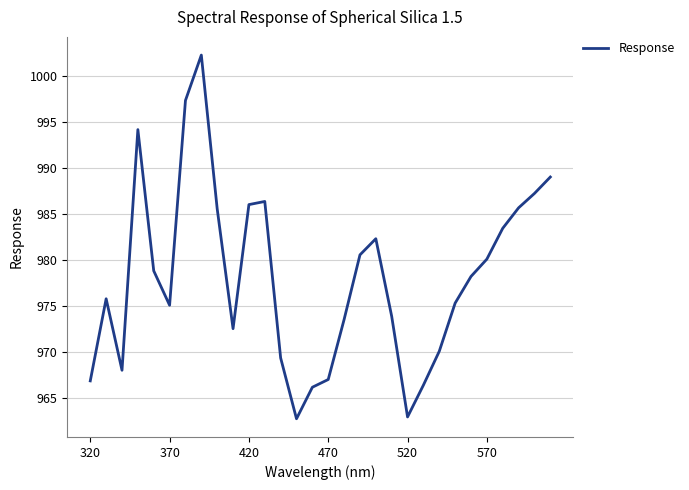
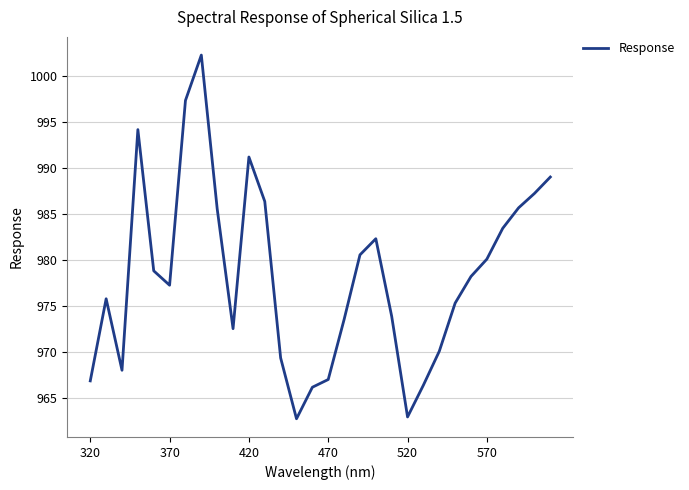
370: 975 -> 977
420: 986 -> 991
